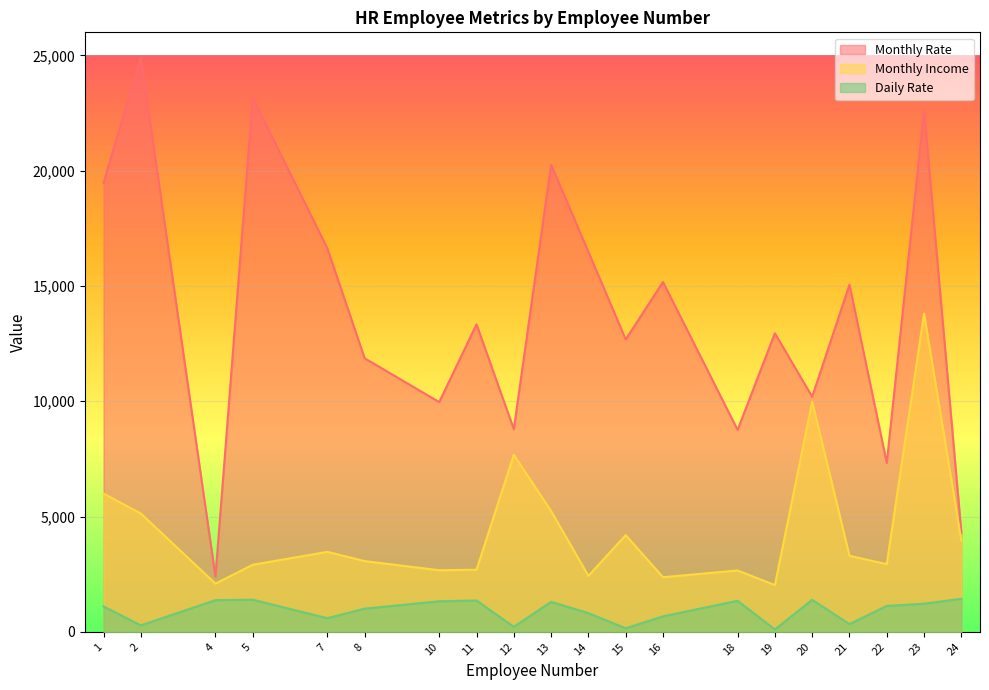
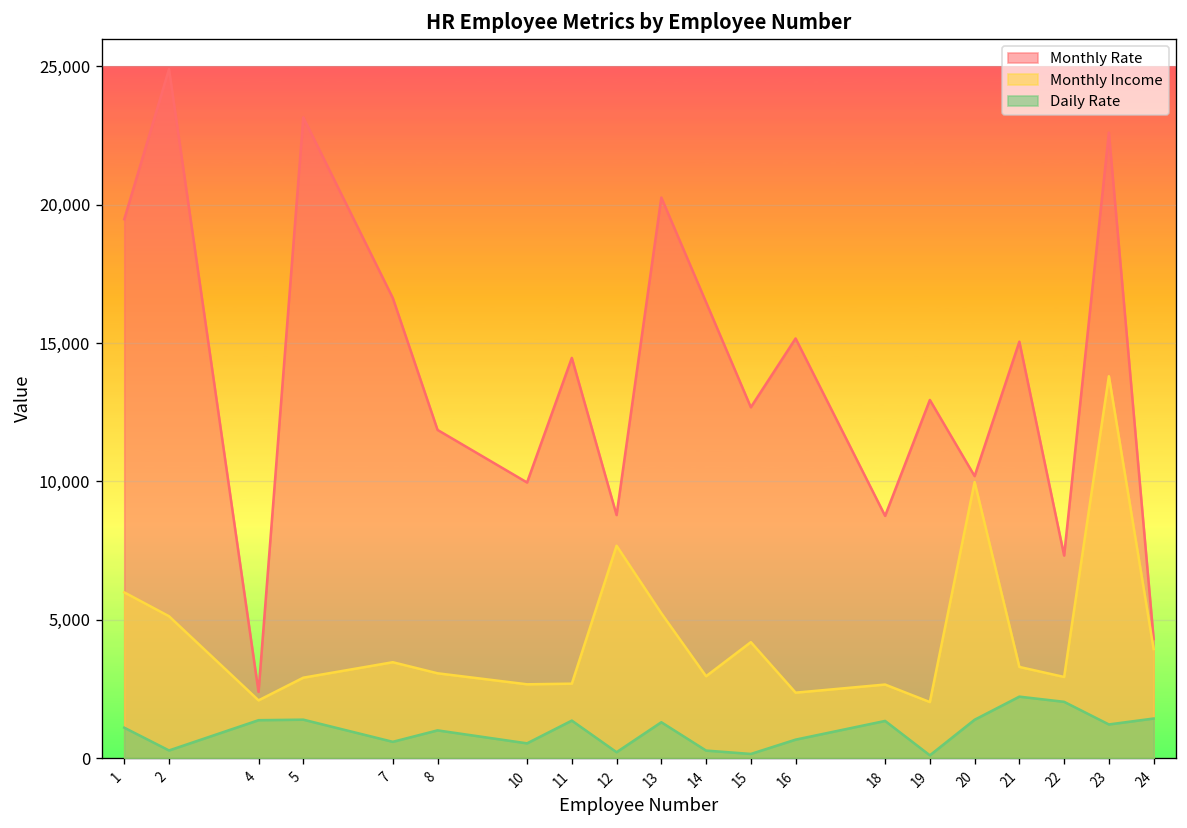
Daily Rate, 10: 1,300 -> 500
Monthly Rate, 11: 13,300 -> 14,500
Monthly Income, 14: 2,400 -> 3,000
Daily Rate, 14: 800 -> 300
Daily Rate, 21: 300 -> 2,200
Daily Rate, 22: 1,100 -> 2,000
